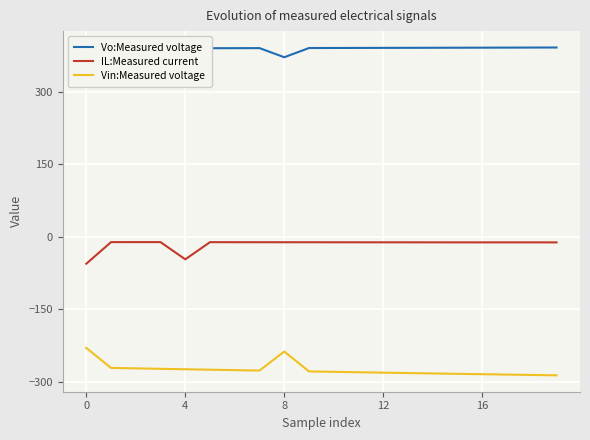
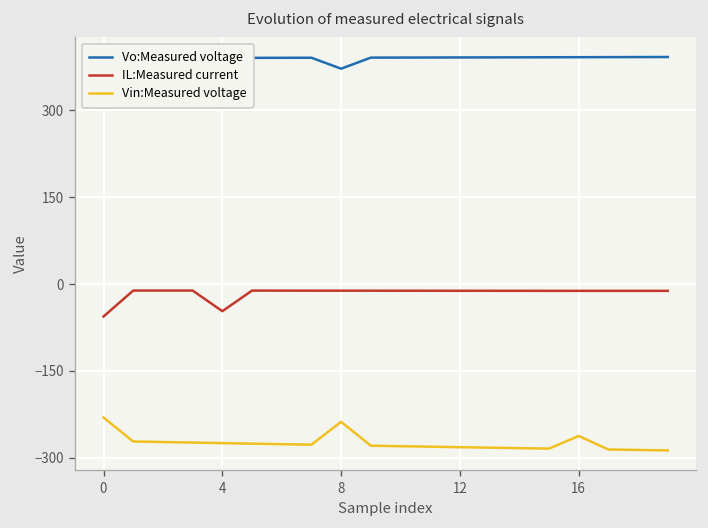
Vin:Measured voltage, 16: -280 -> -260
